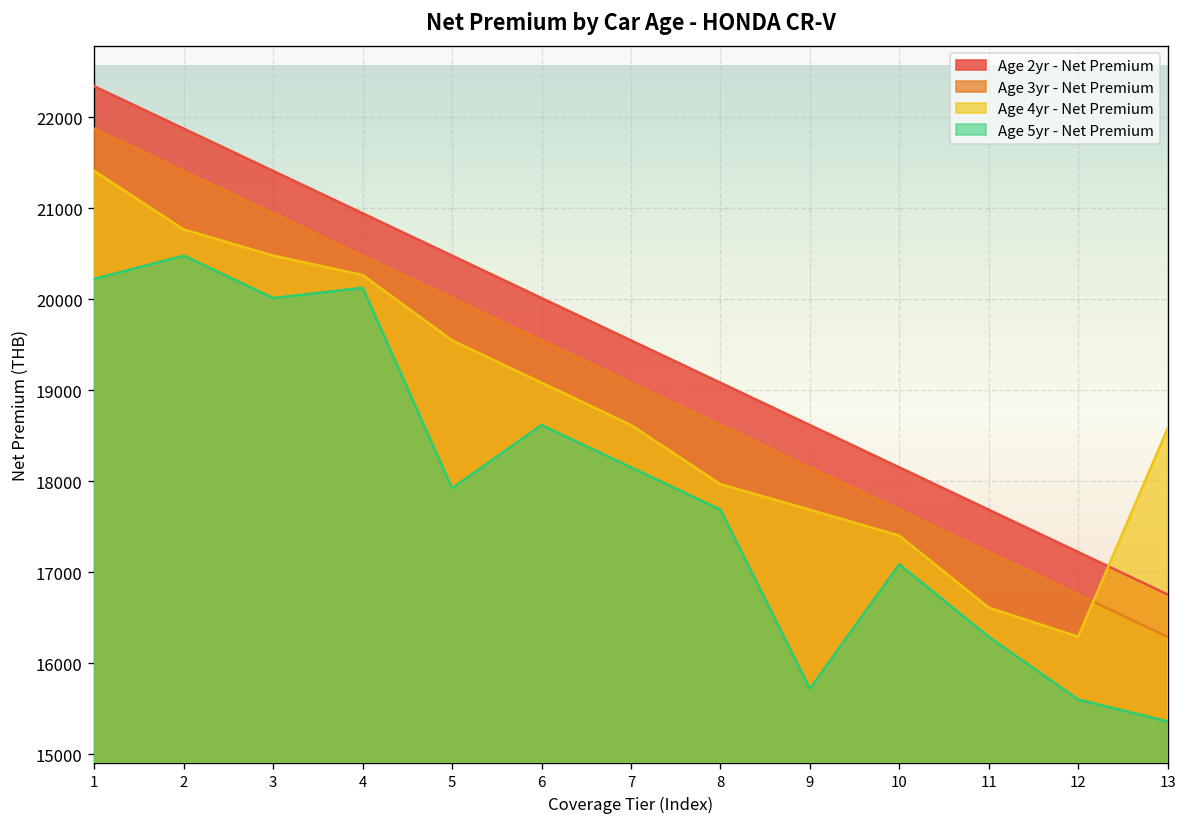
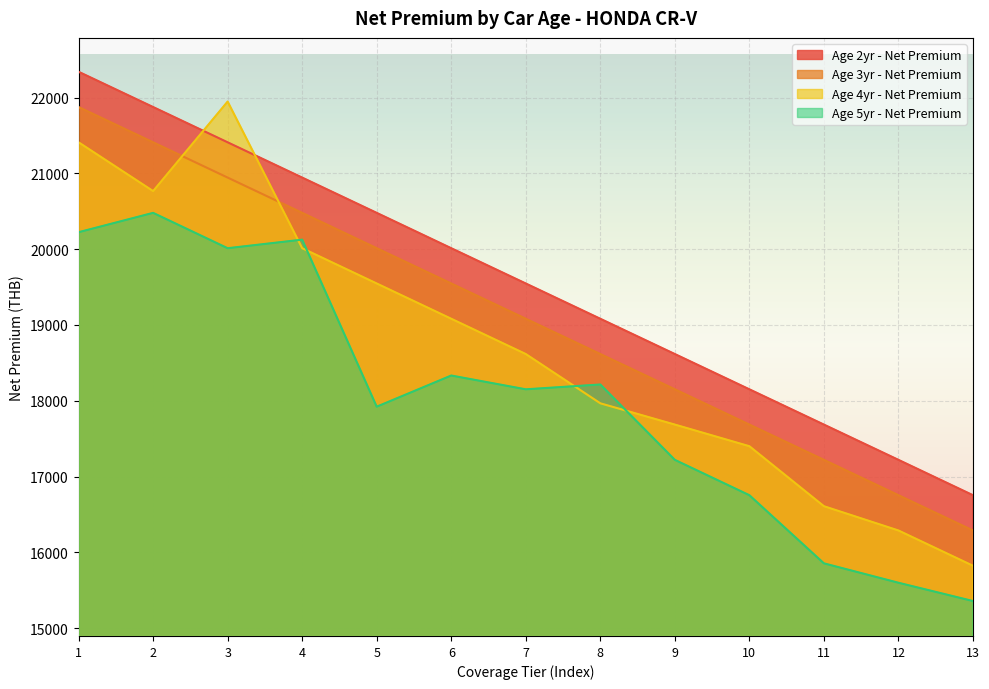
Age 4yr - Net Premium, 3: 20500 -> 21900
Age 4yr - Net Premium, 4: 20300 -> 20000
Age 5yr - Net Premium, 6: 18600 -> 18300
Age 5yr - Net Premium, 8: 17700 -> 18200
Age 5yr - Net Premium, 9: 15700 -> 17200
Age 5yr - Net Premium, 10: 17100 -> 16800
Age 5yr - Net Premium, 11: 16300 -> 15900
Age 4yr - Net Premium, 13: 18600 -> 15800
